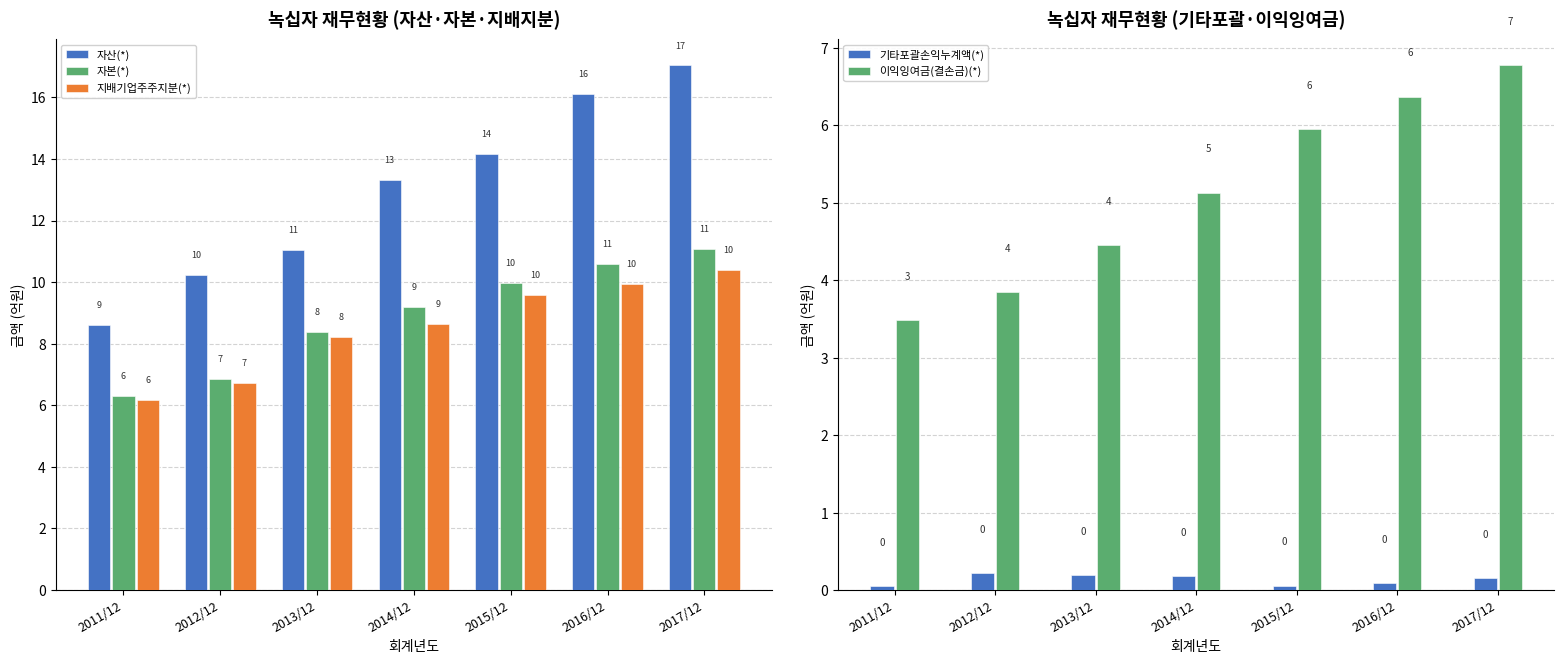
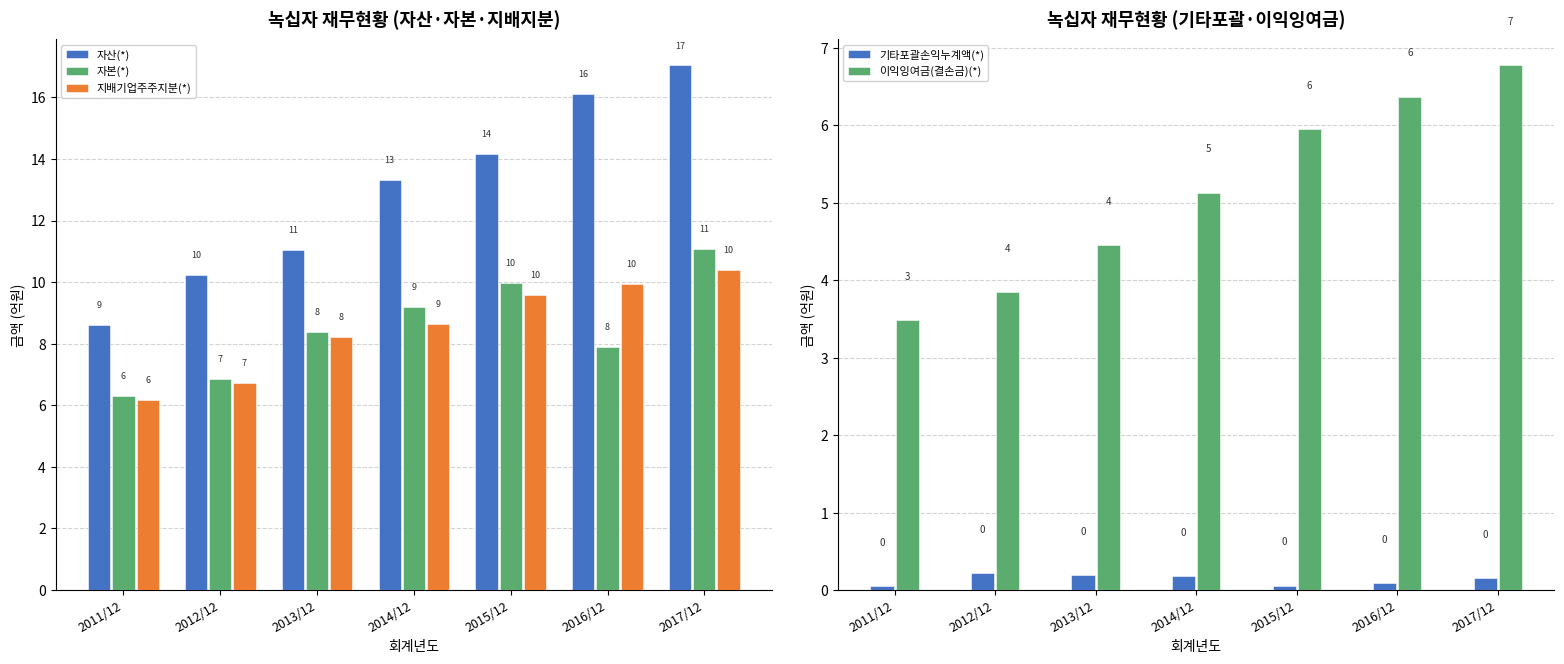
녹십자 재무현황 (자산·자본·지배지분), 자본(*), 2016/12: 11 -> 8
